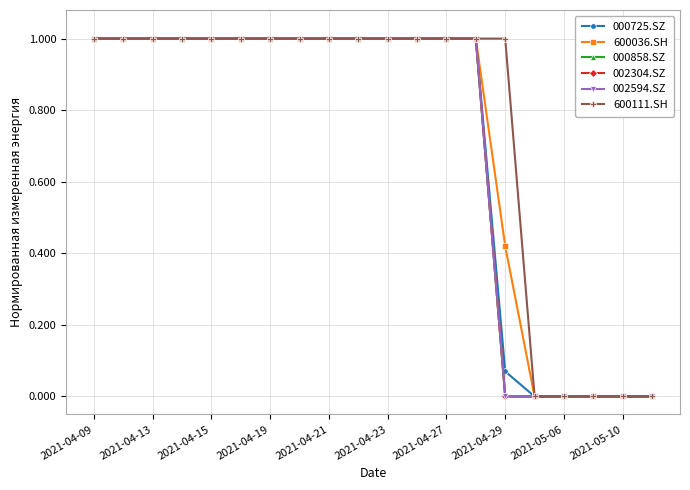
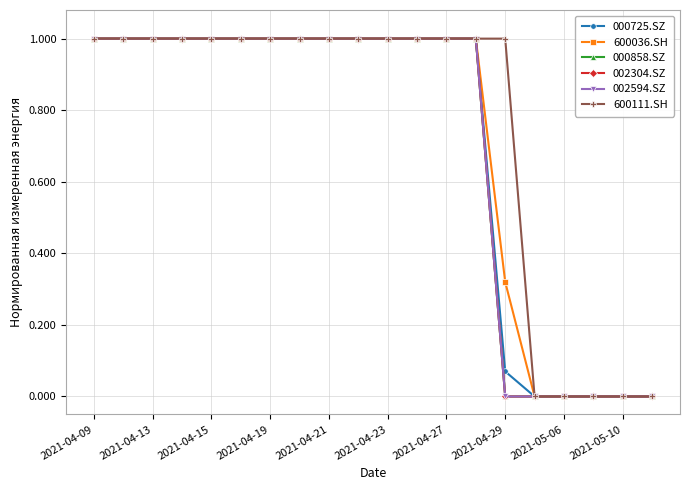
600036.SH, 2021-04-29: 0.42 -> 0.32
